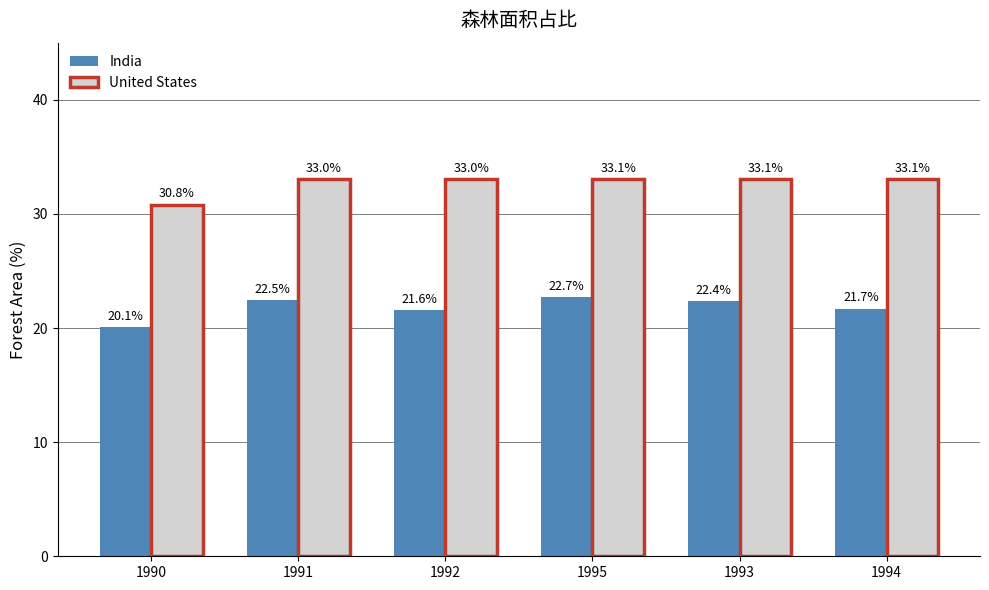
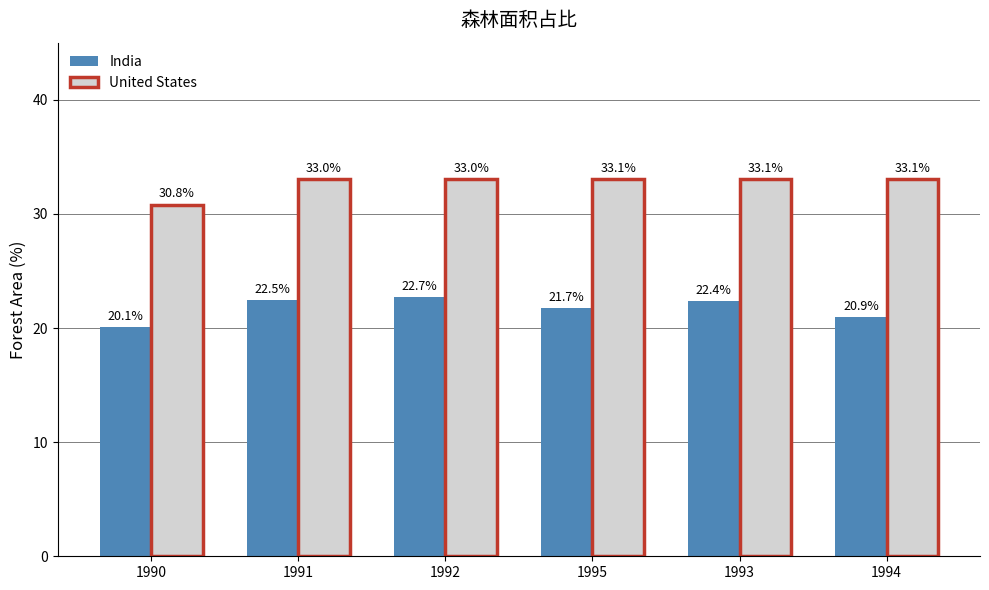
India, 1992: 21.6% -> 22.7%
India, 1995: 22.7% -> 21.7%
India, 1994: 21.7% -> 20.9%
